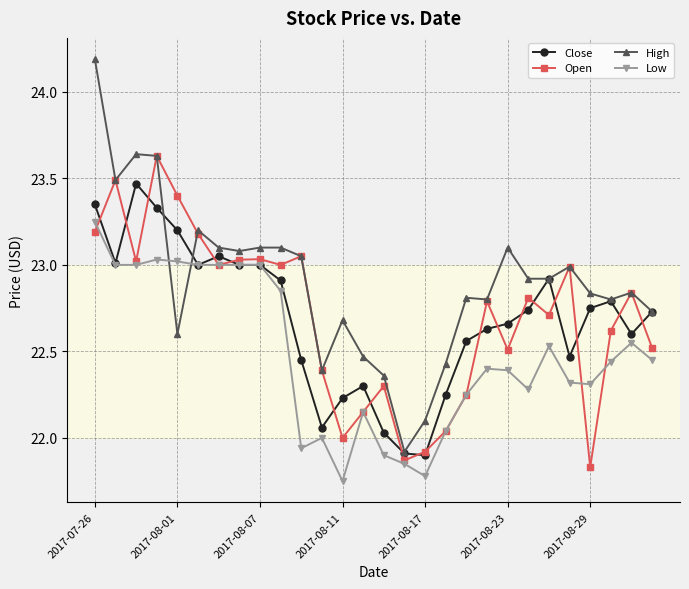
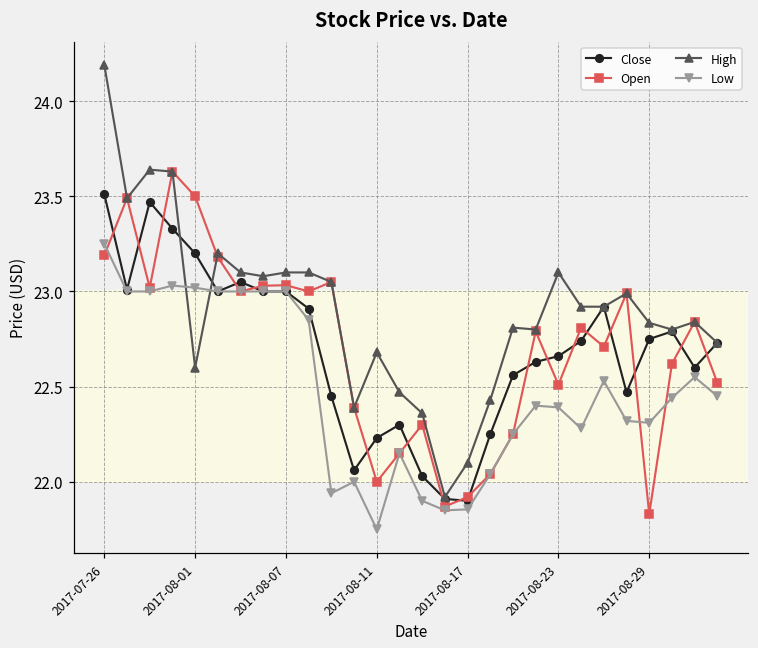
Close, 2017-07-26: 23.35 -> 23.51
Open, 2017-08-01: 23.4 -> 23.5
Low, 2017-08-17: 21.78 -> 21.86
